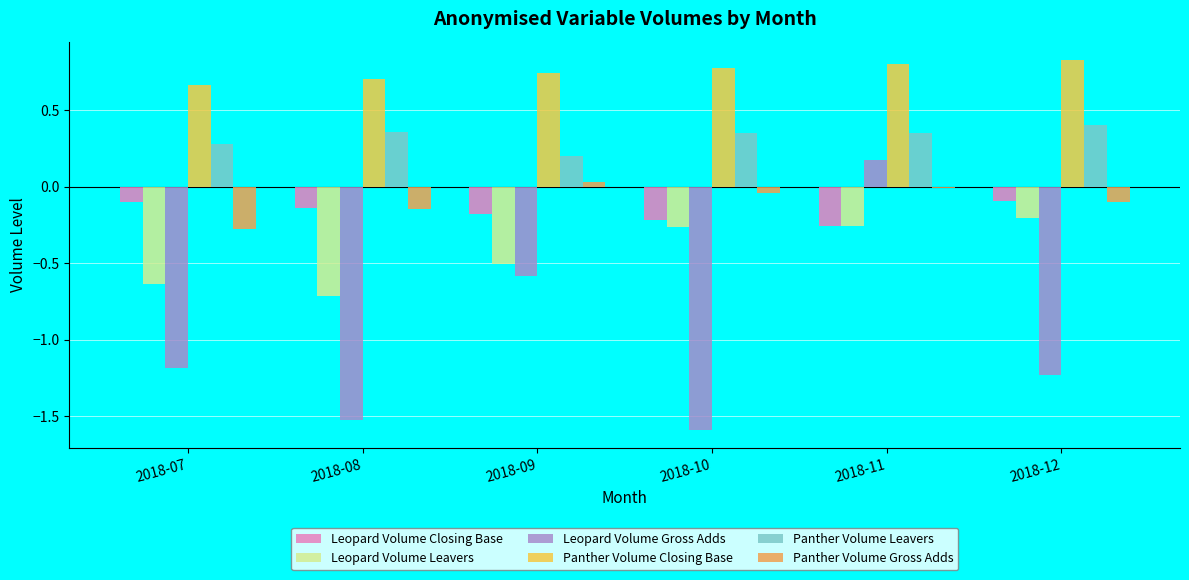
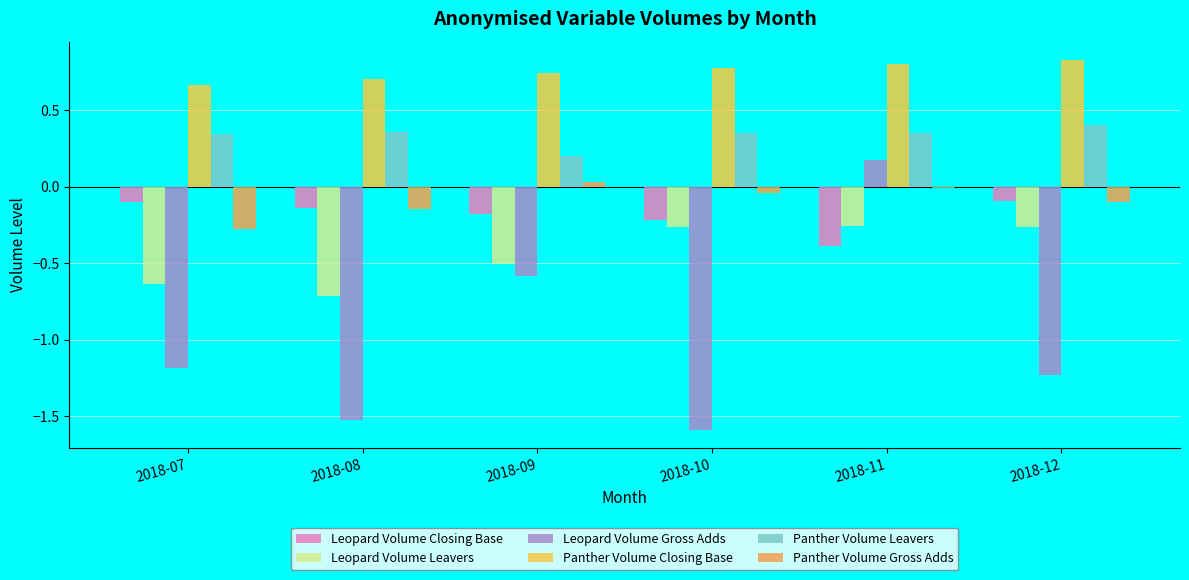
Panther Volume Leavers, 2018-07: 0.28 -> 0.35
Leopard Volume Closing Base, 2018-11: -0.26 -> -0.39
Leopard Volume Leavers, 2018-12: -0.20 -> -0.26
